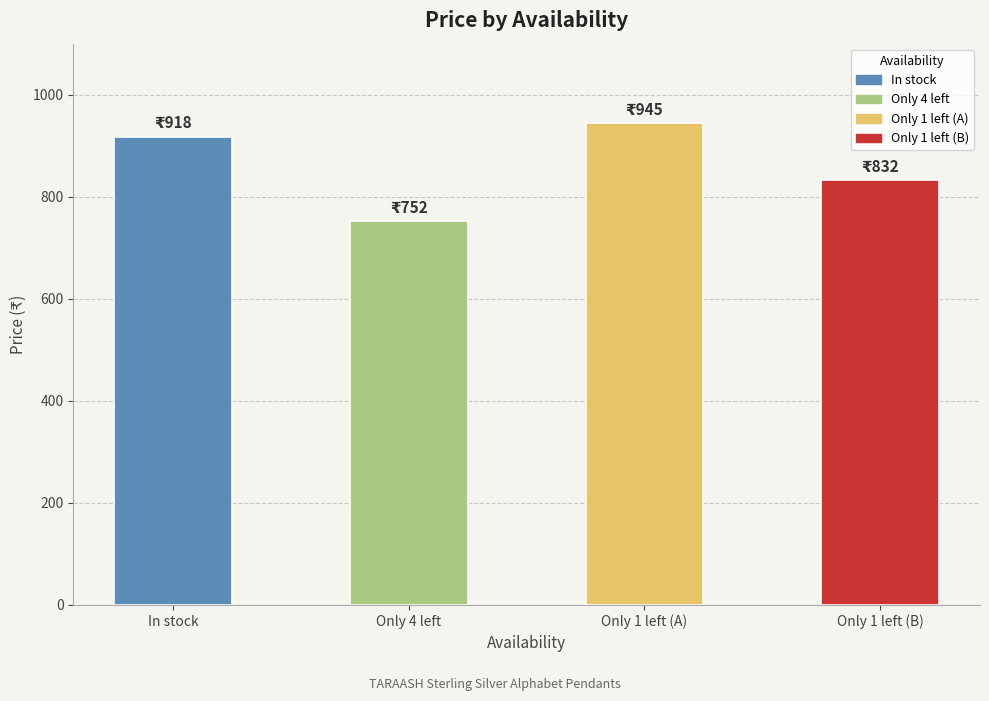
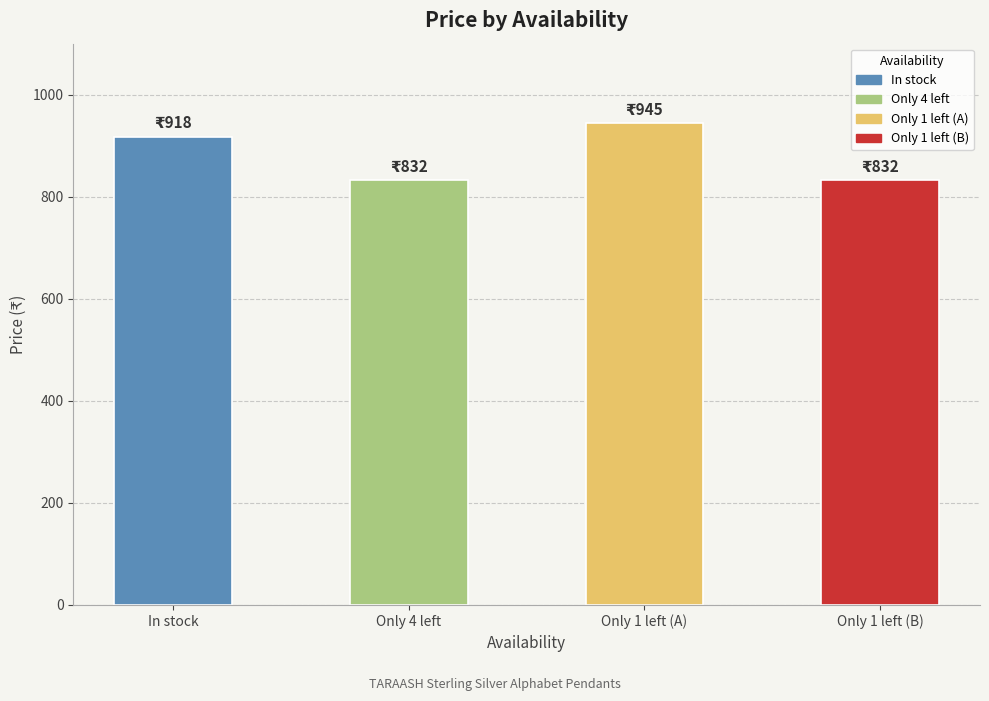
Only 4 left: 752 -> 832
